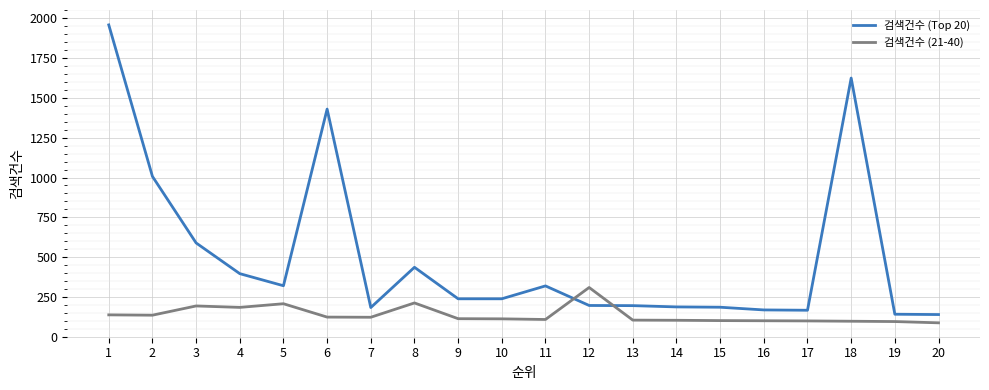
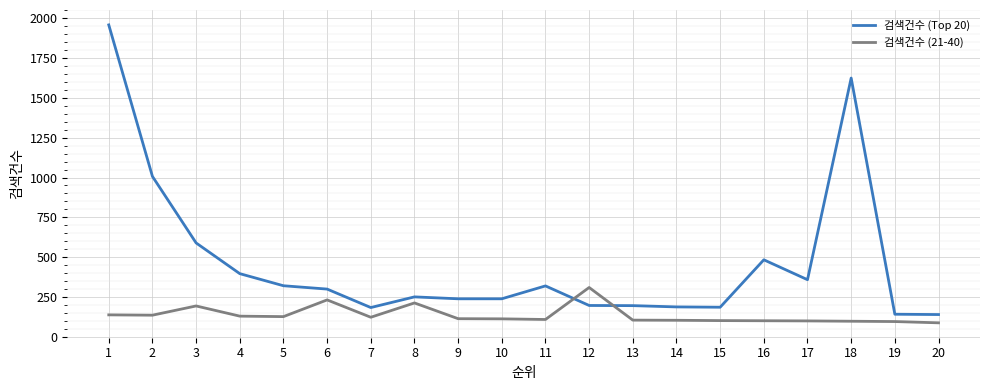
검색건수 (21-40), 4: 180 -> 130
검색건수 (21-40), 5: 210 -> 130
검색건수 (Top 20), 6: 1430 -> 300
검색건수 (21-40), 6: 120 -> 230
검색건수 (Top 20), 8: 440 -> 250
검색건수 (Top 20), 16: 170 -> 480
검색건수 (Top 20), 17: 170 -> 360
